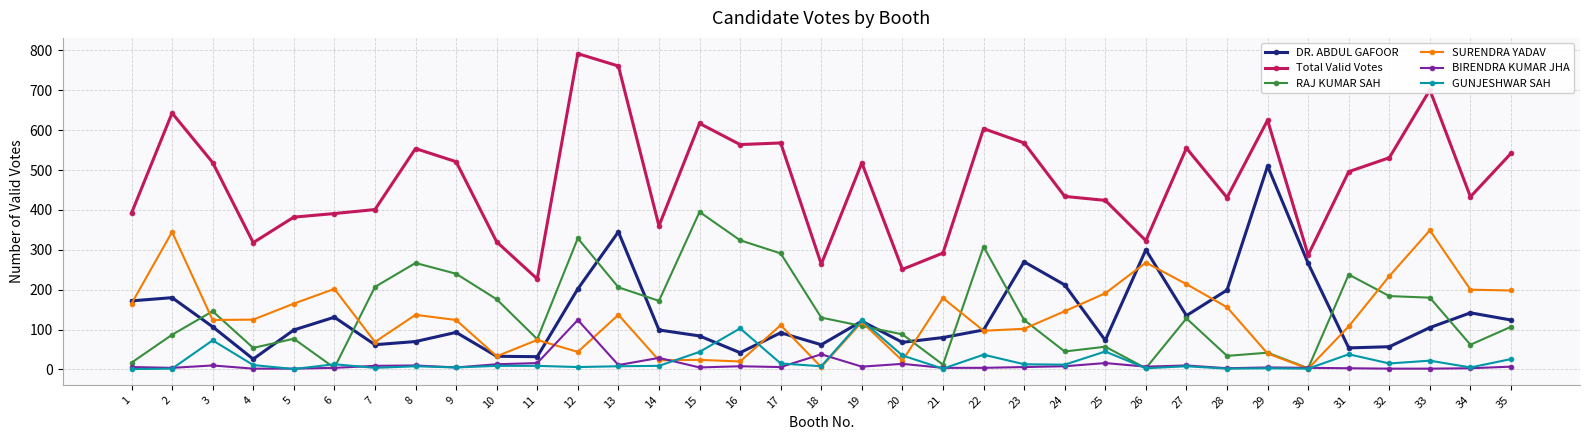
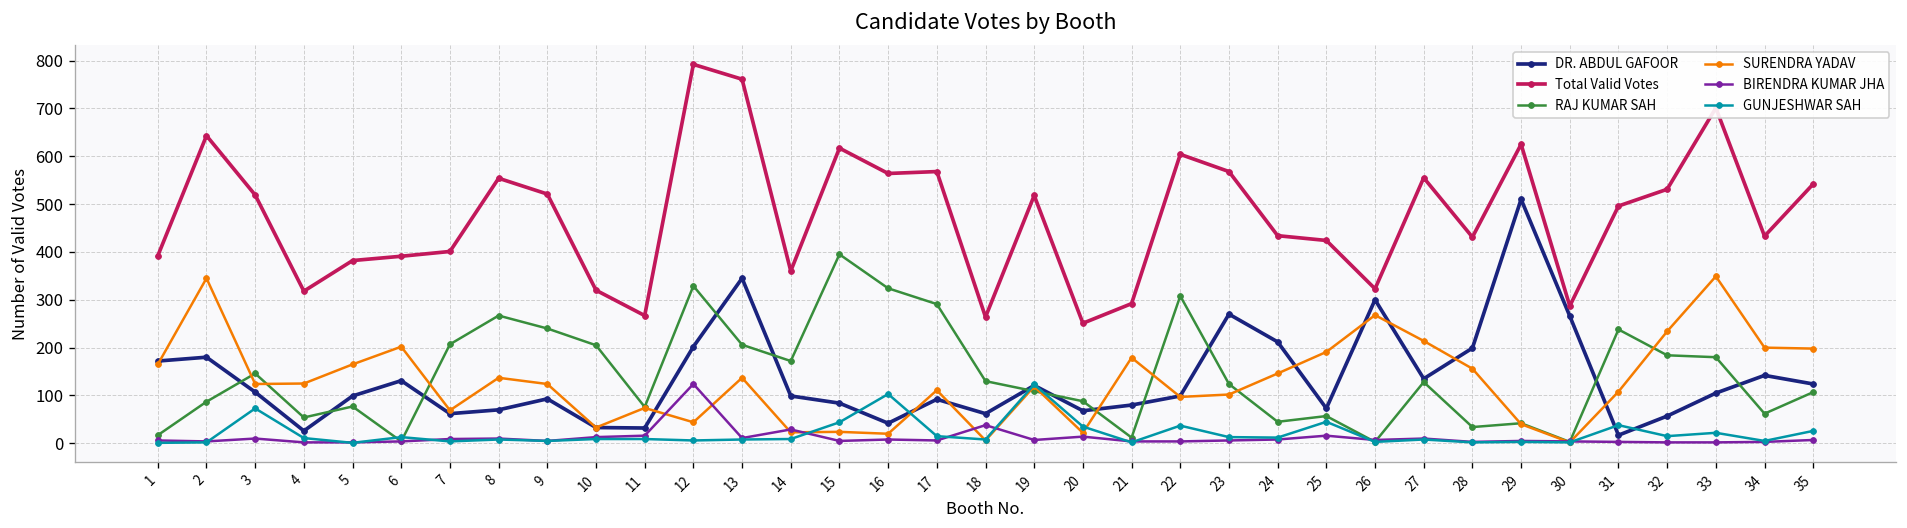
RAJ KUMAR SAH, 10: 180 -> 210
Total Valid Votes, 11: 230 -> 270
DR. ABDUL GAFOOR, 31: 50 -> 20
